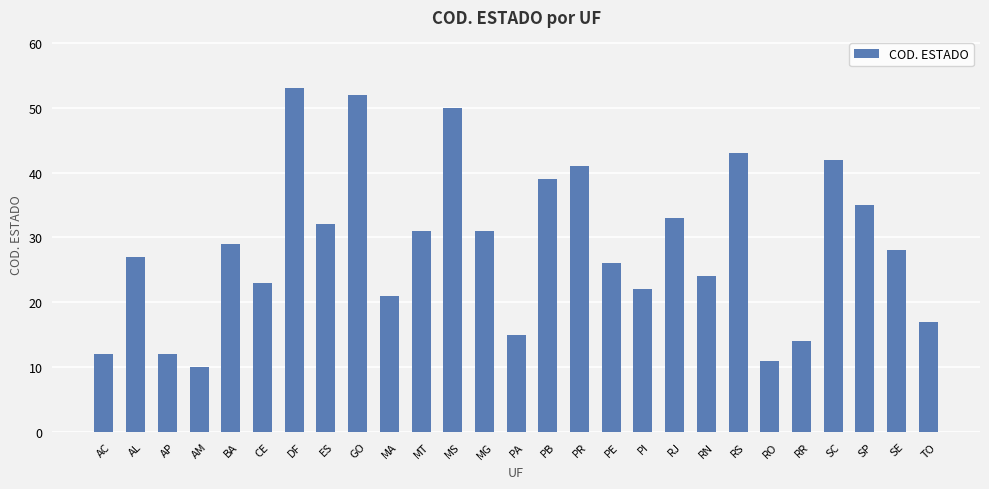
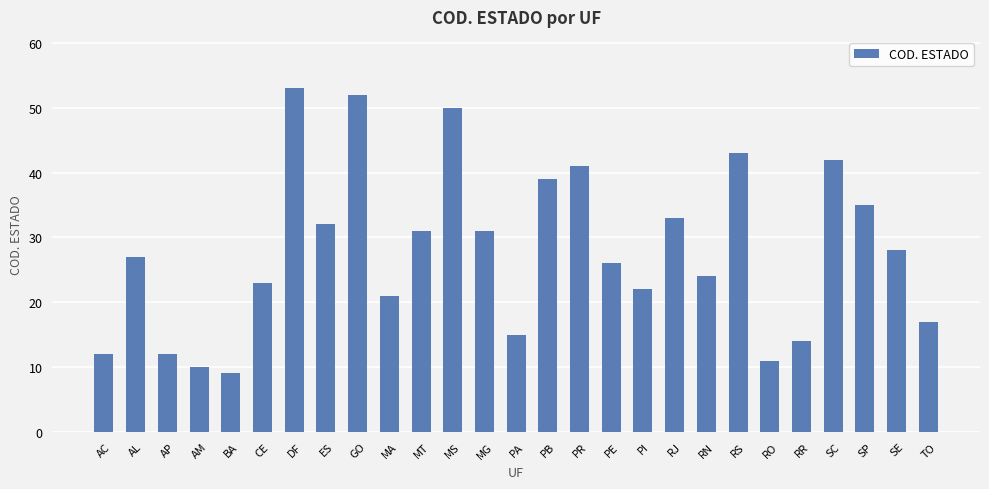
BA: 29 -> 9
